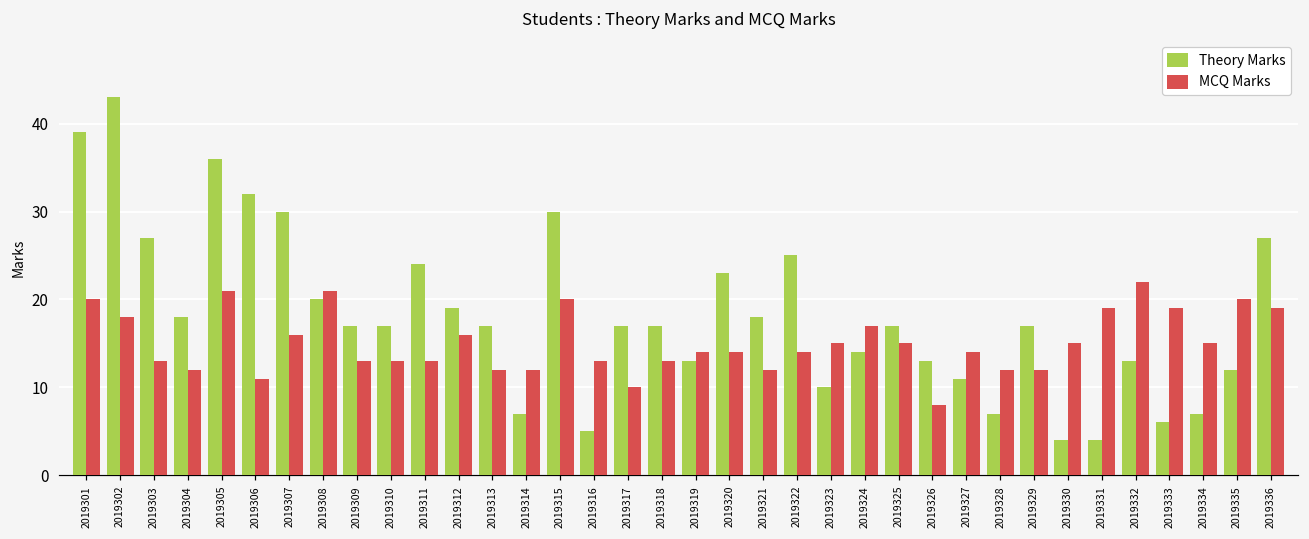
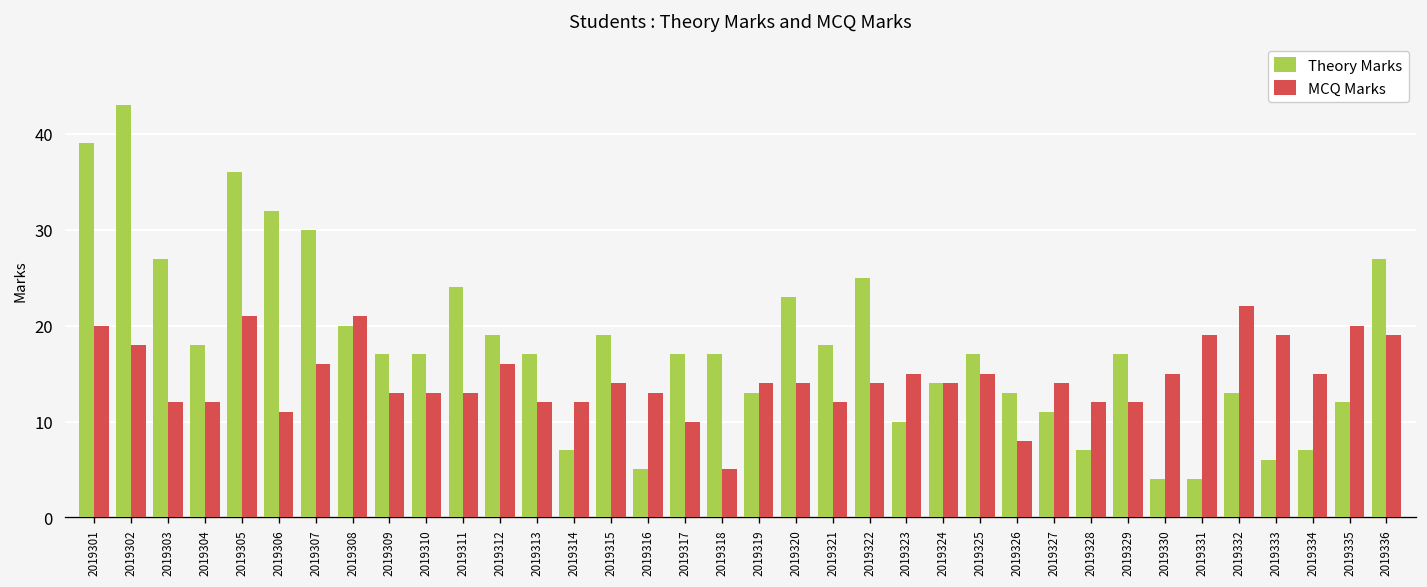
MCQ Marks, 2019303: 13 -> 12
Theory Marks, 2019315: 30 -> 19
MCQ Marks, 2019315: 20 -> 14
MCQ Marks, 2019318: 13 -> 5
MCQ Marks, 2019324: 17 -> 14
